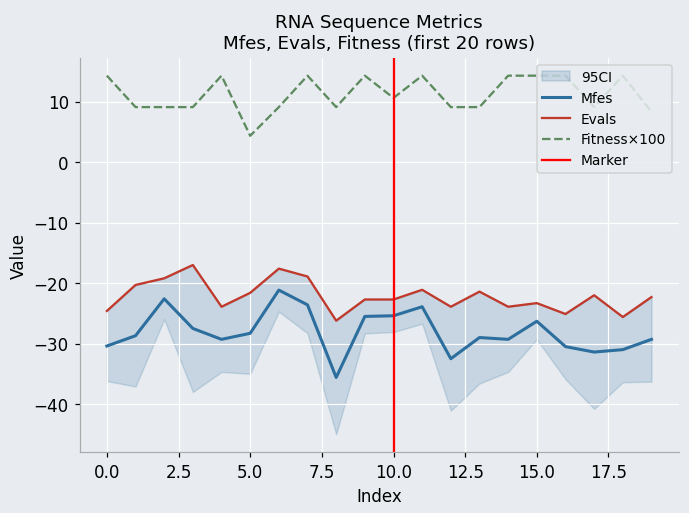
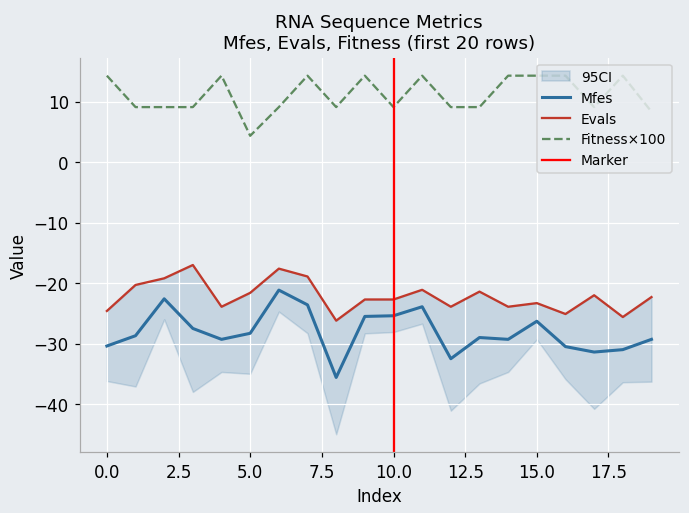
Fitness×100, 10.0: 11 -> 9
